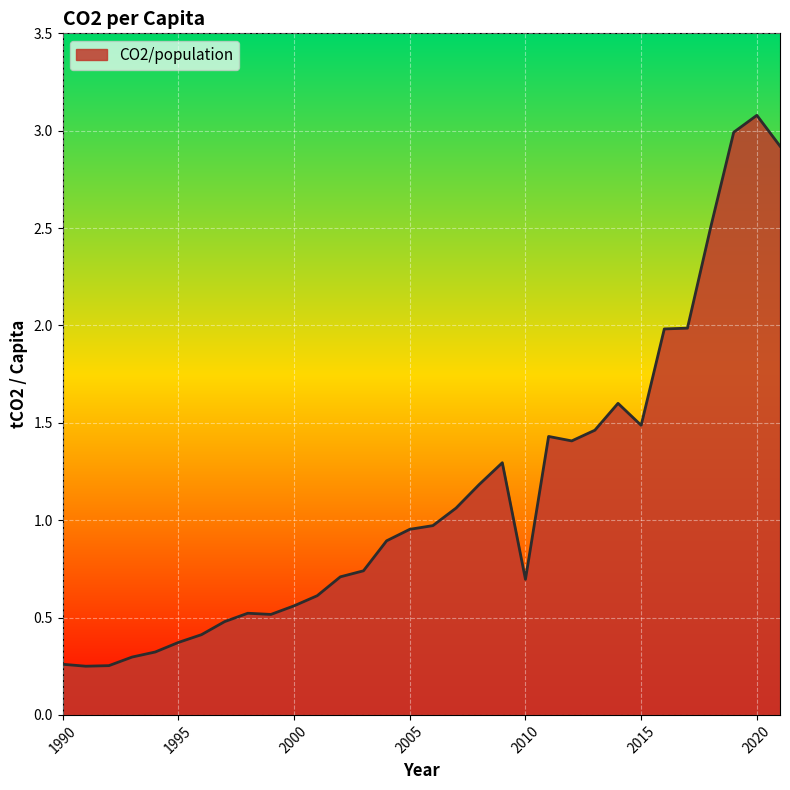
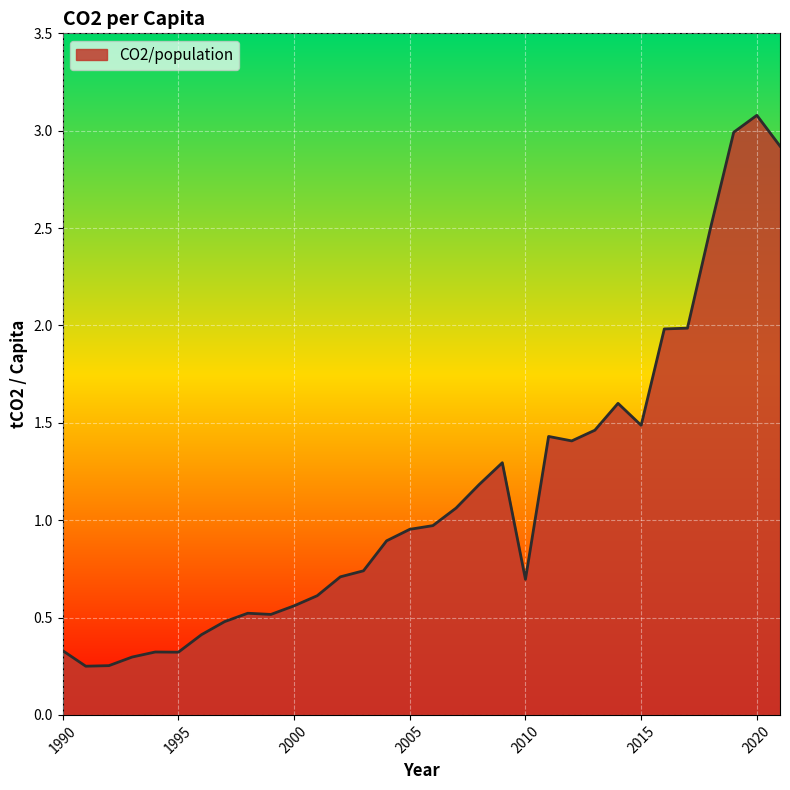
1990: 0.26 -> 0.33
1995: 0.37 -> 0.32
